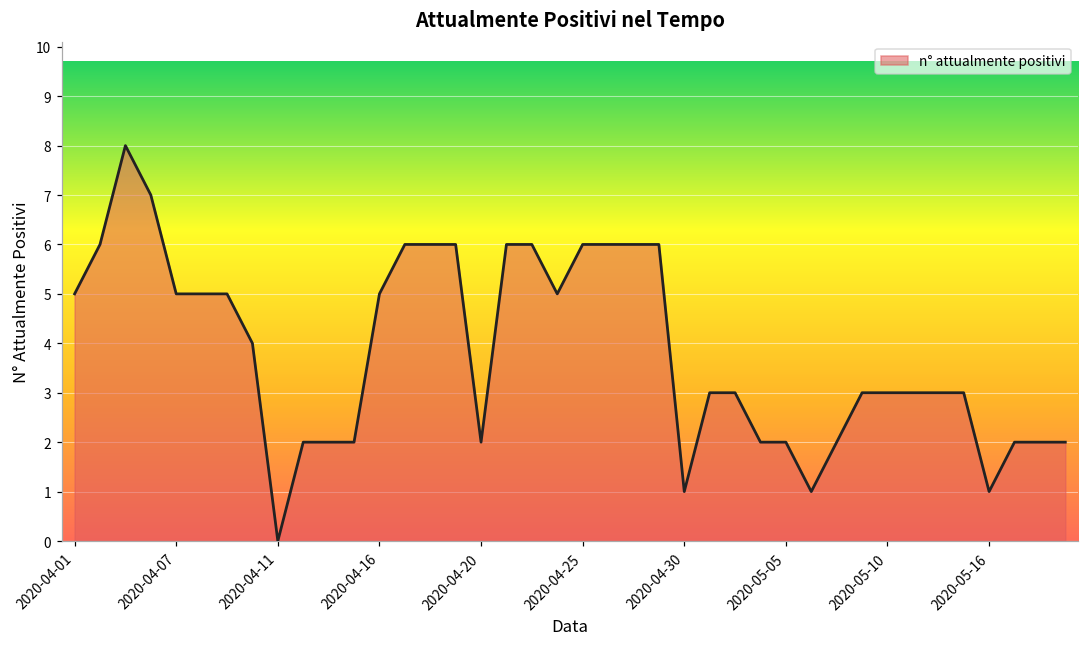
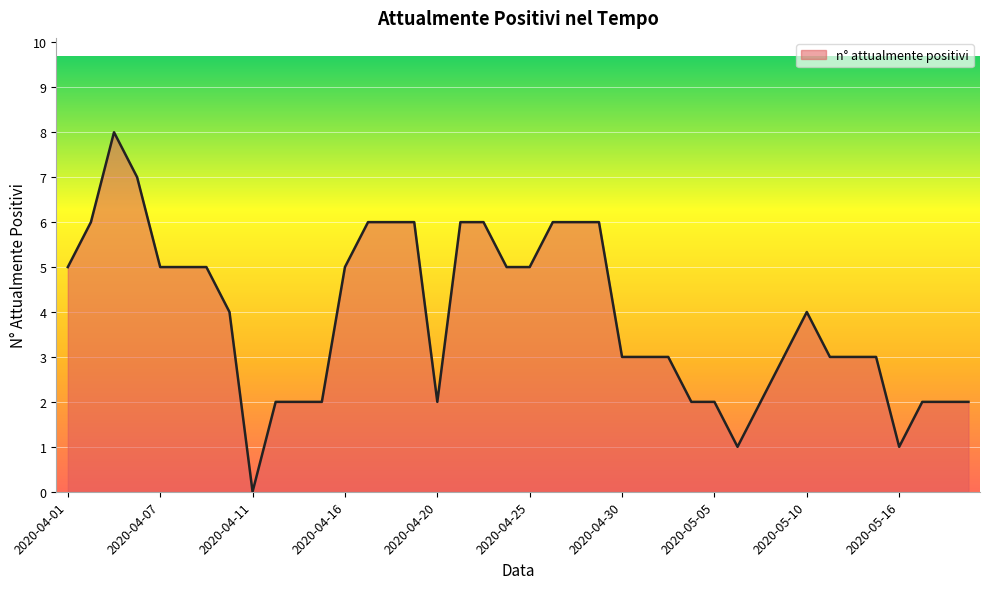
2020-04-25: 6 -> 5
2020-04-30: 1 -> 3
2020-05-10: 3 -> 4
